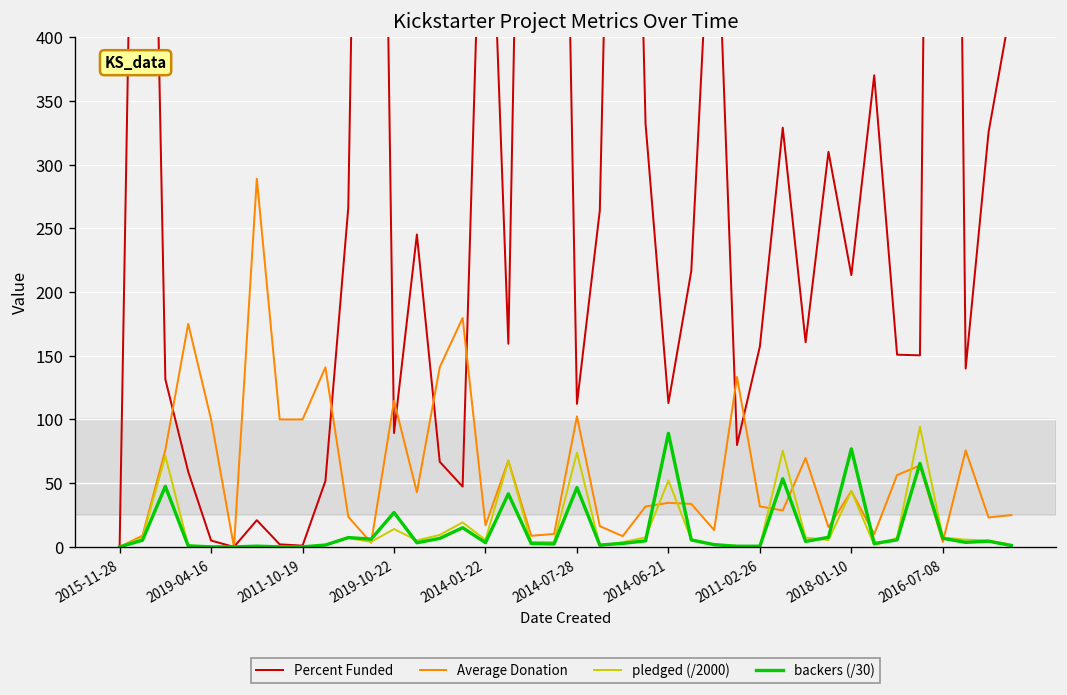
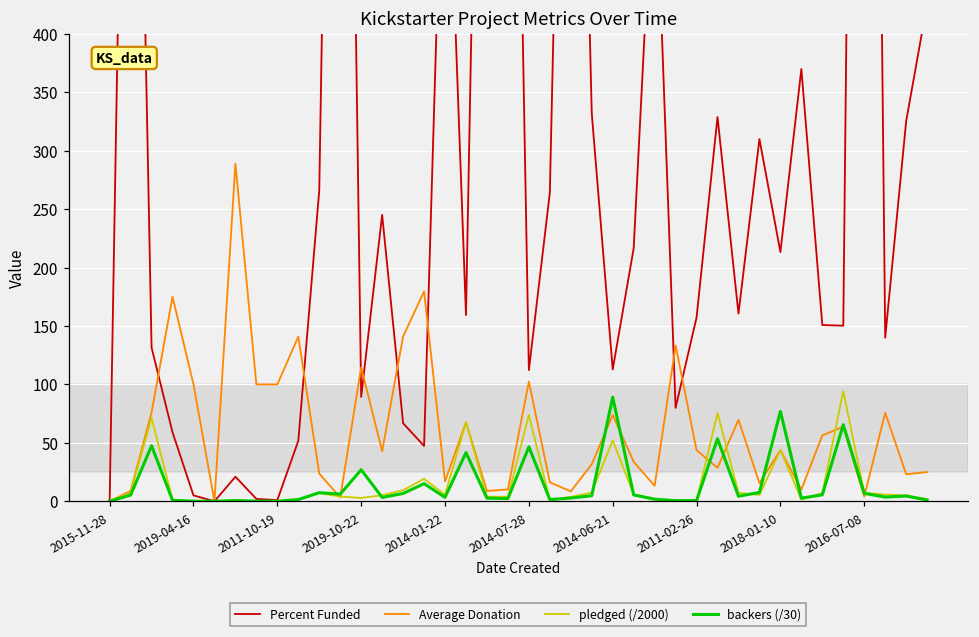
pledged (/2000), 2019-10-22: 14 -> 3
Average Donation, 2014-06-21: 35 -> 74
Average Donation, 2011-02-26: 32 -> 44
